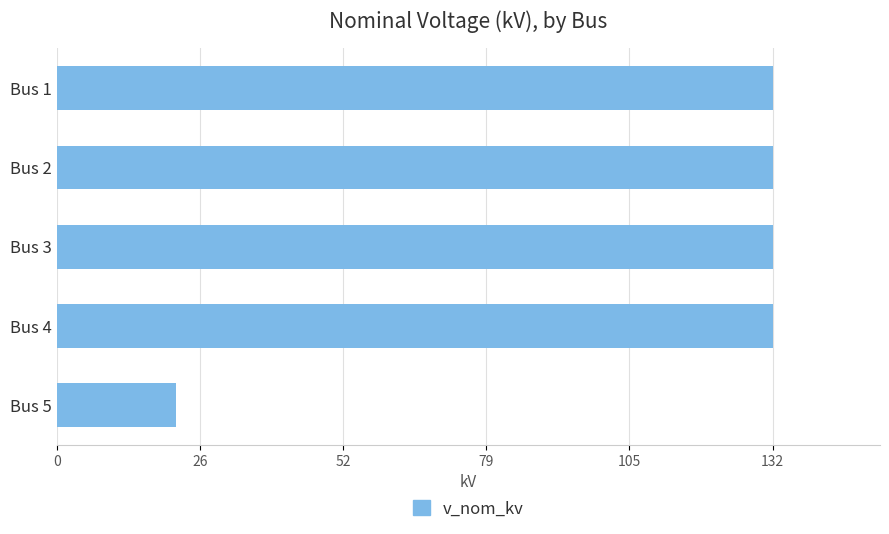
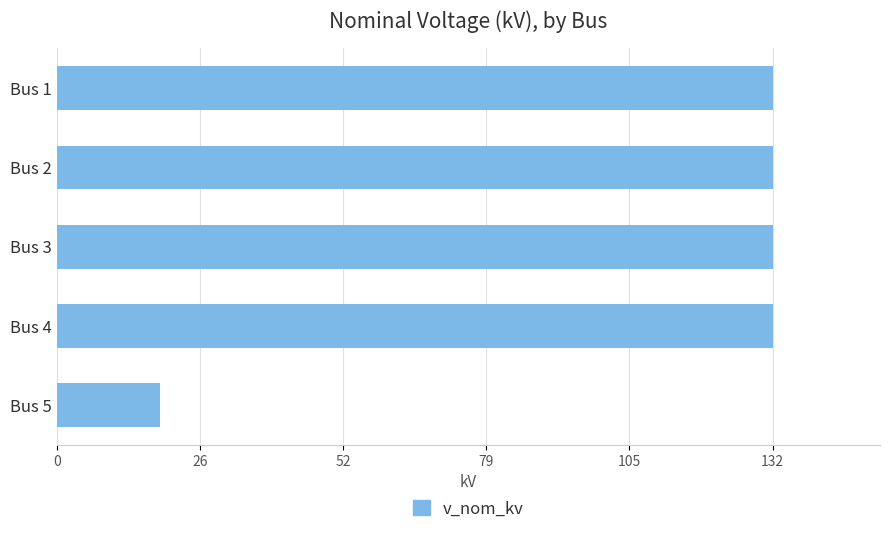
Bus 5: 22 -> 19
